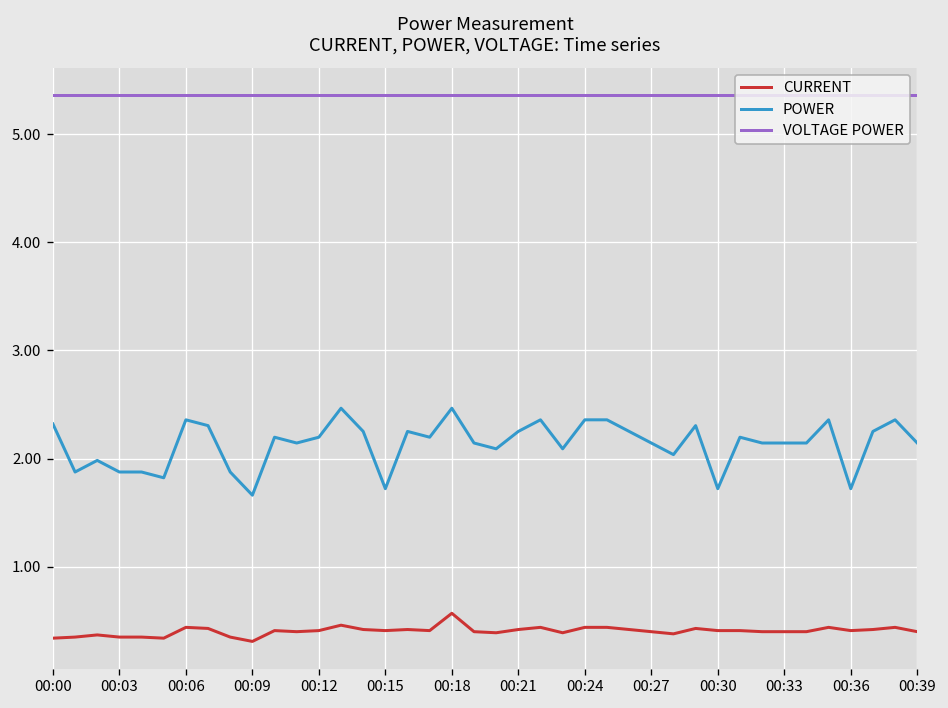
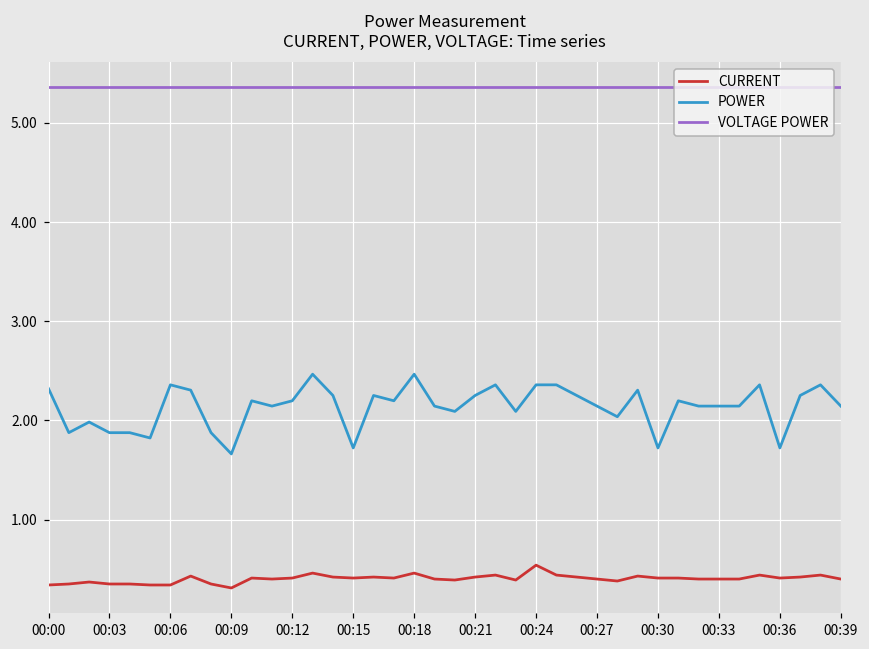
CURRENT, 00:06: 0.4 -> 0.3
CURRENT, 00:18: 0.6 -> 0.5
CURRENT, 00:24: 0.4 -> 0.5
